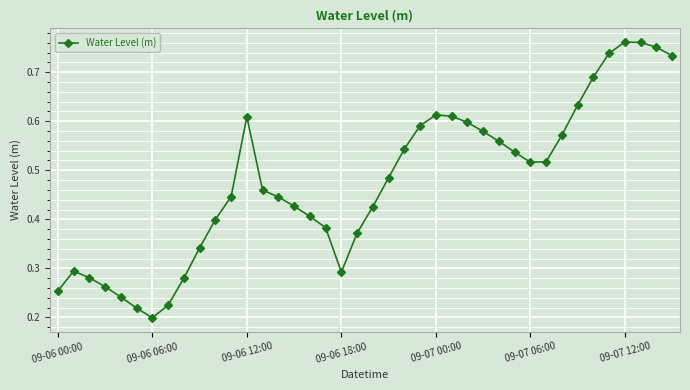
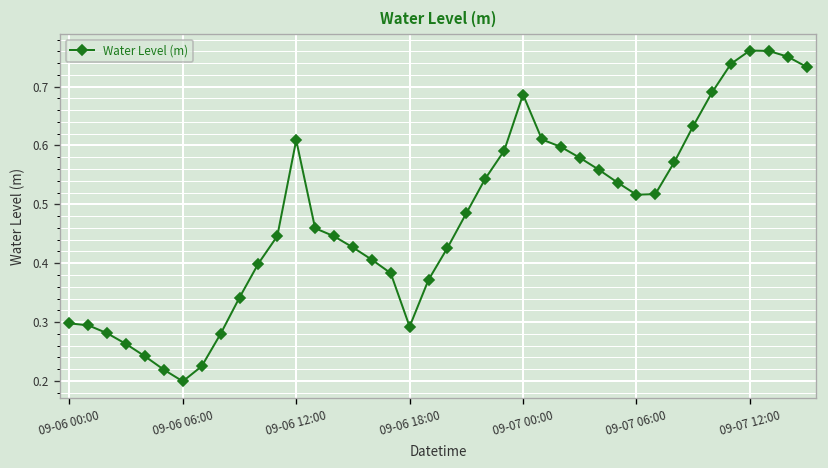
09-06 00:00: 0.25 -> 0.30
09-07 00:00: 0.61 -> 0.69
